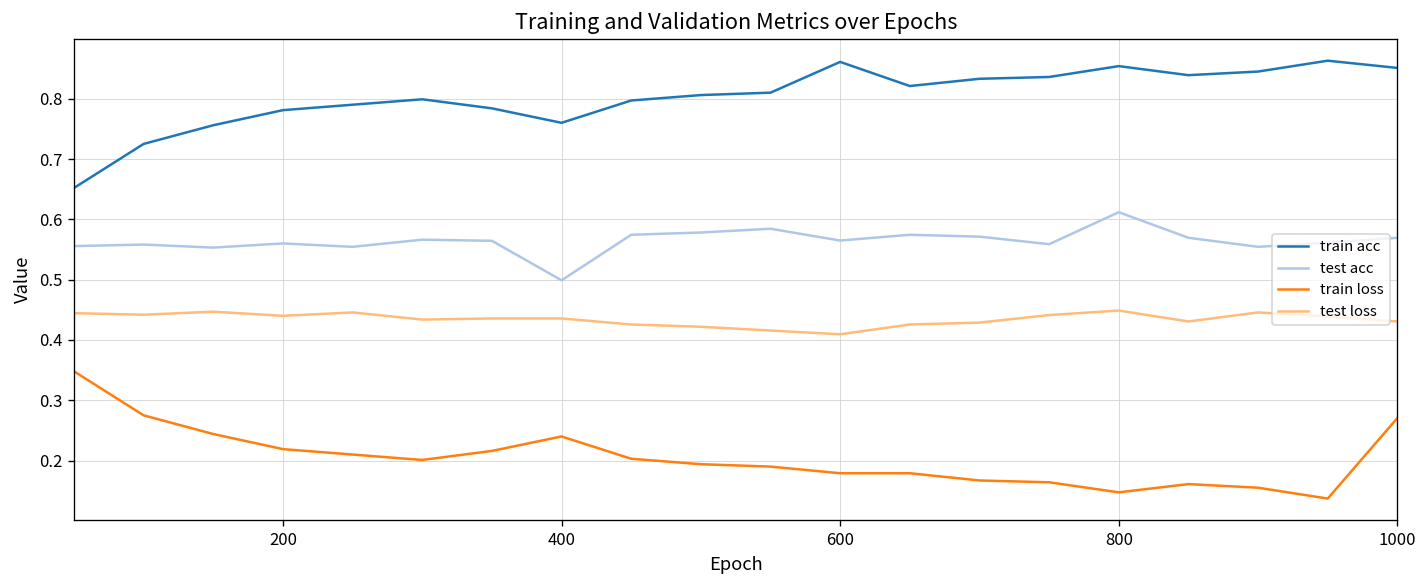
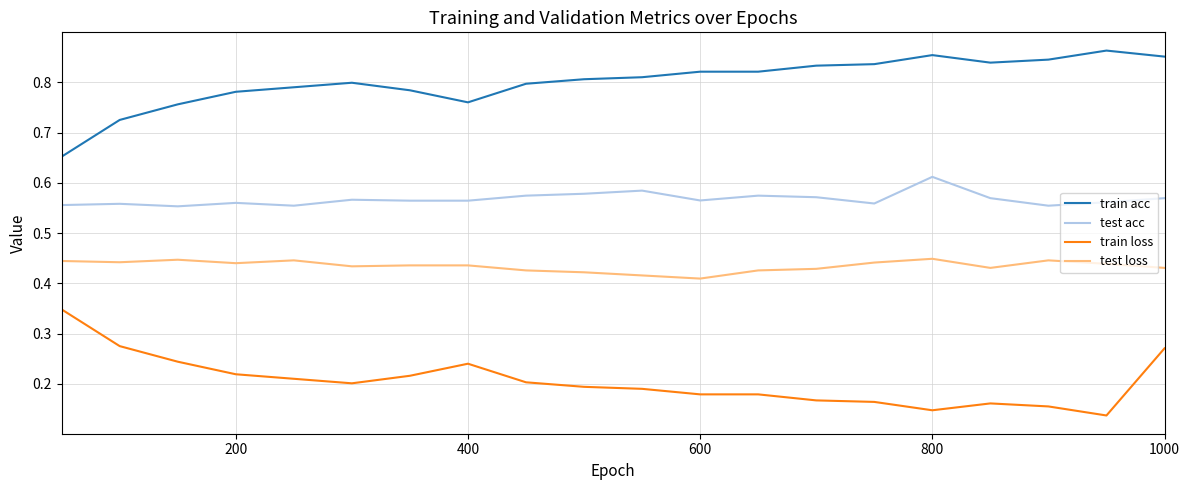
test acc, 400: 0.50 -> 0.56
train acc, 600: 0.86 -> 0.82
